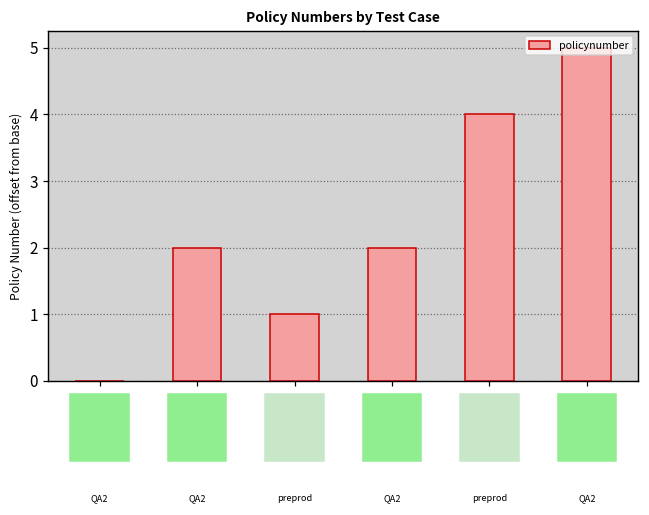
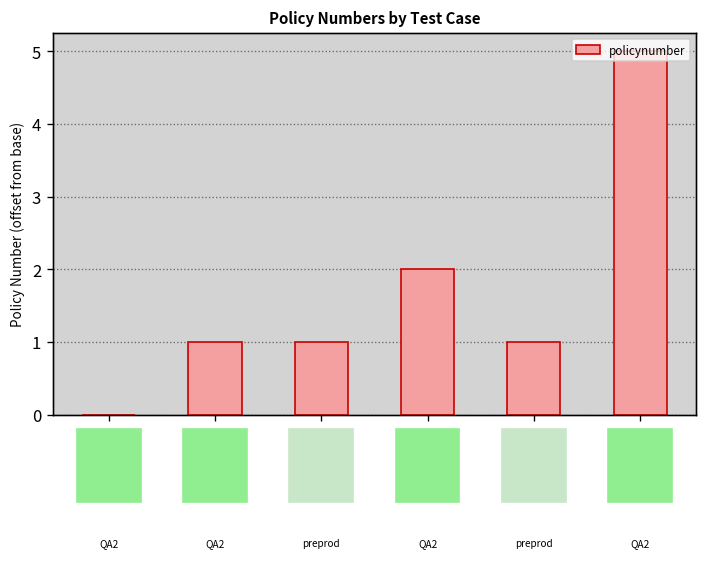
tc_2: 2.0 -> 1.0
tc_5: 4.0 -> 1.0
